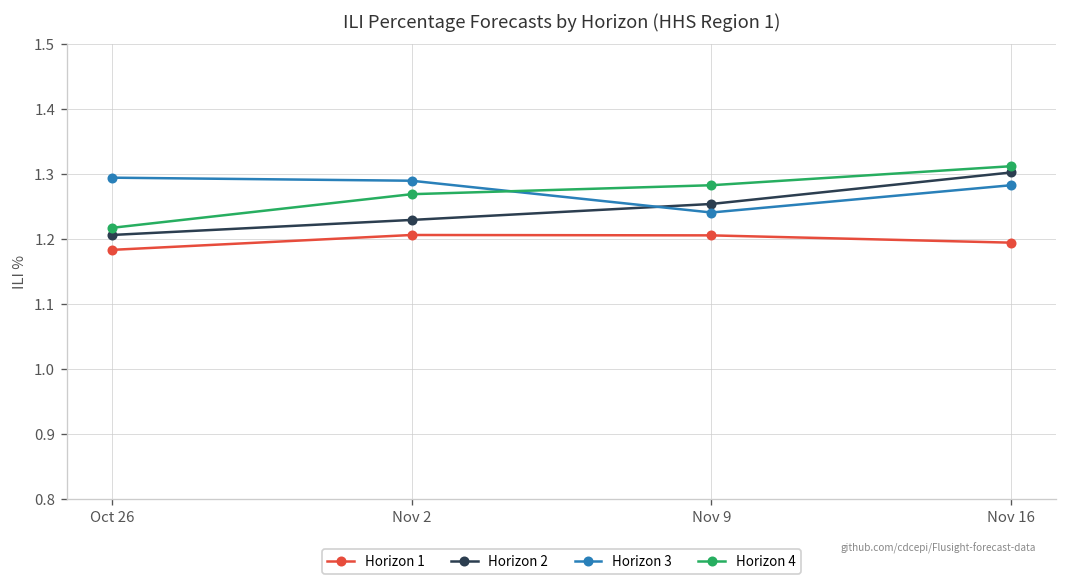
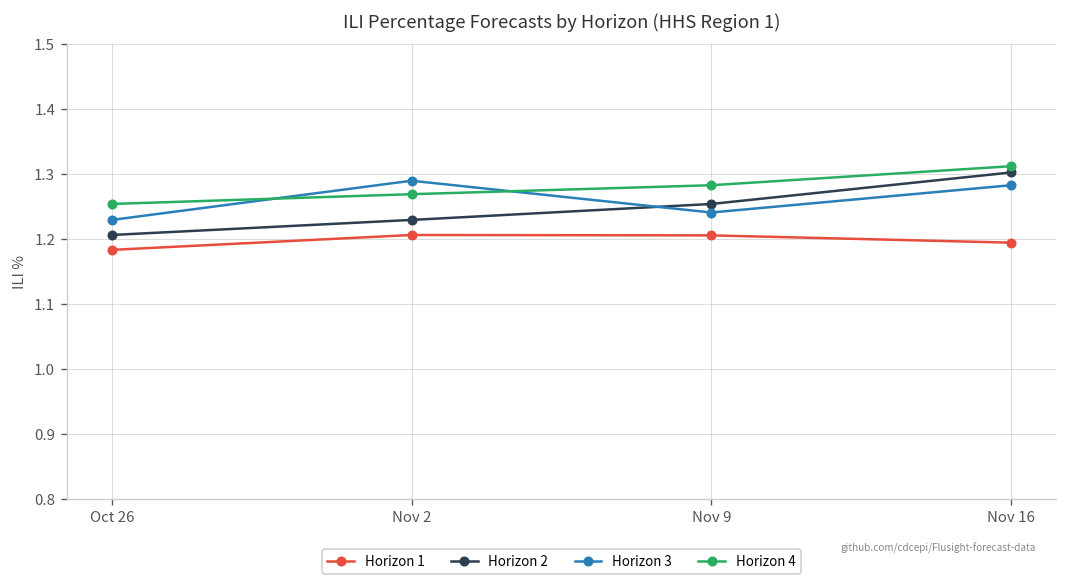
Horizon 3, Oct 26: 1.29 -> 1.23
Horizon 4, Oct 26: 1.22 -> 1.25
